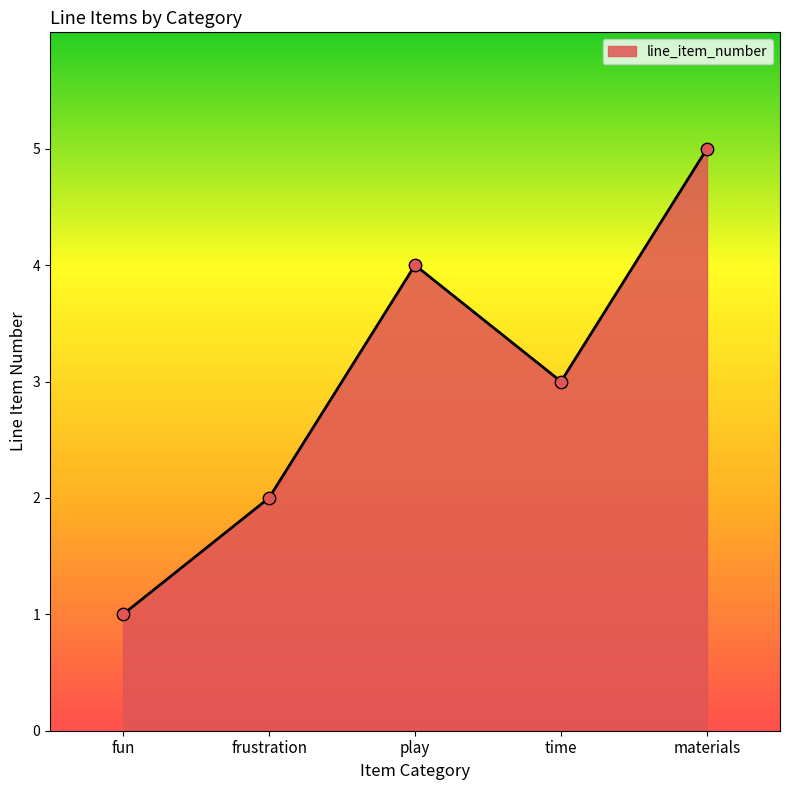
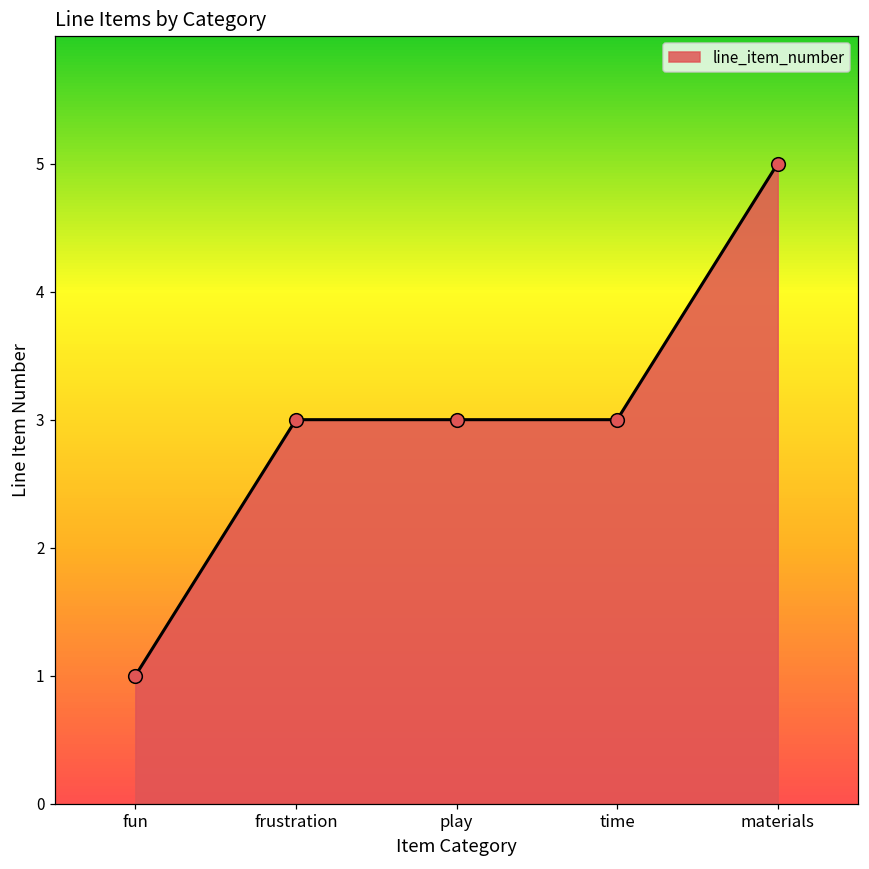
frustration: 2 -> 3
play: 4 -> 3
